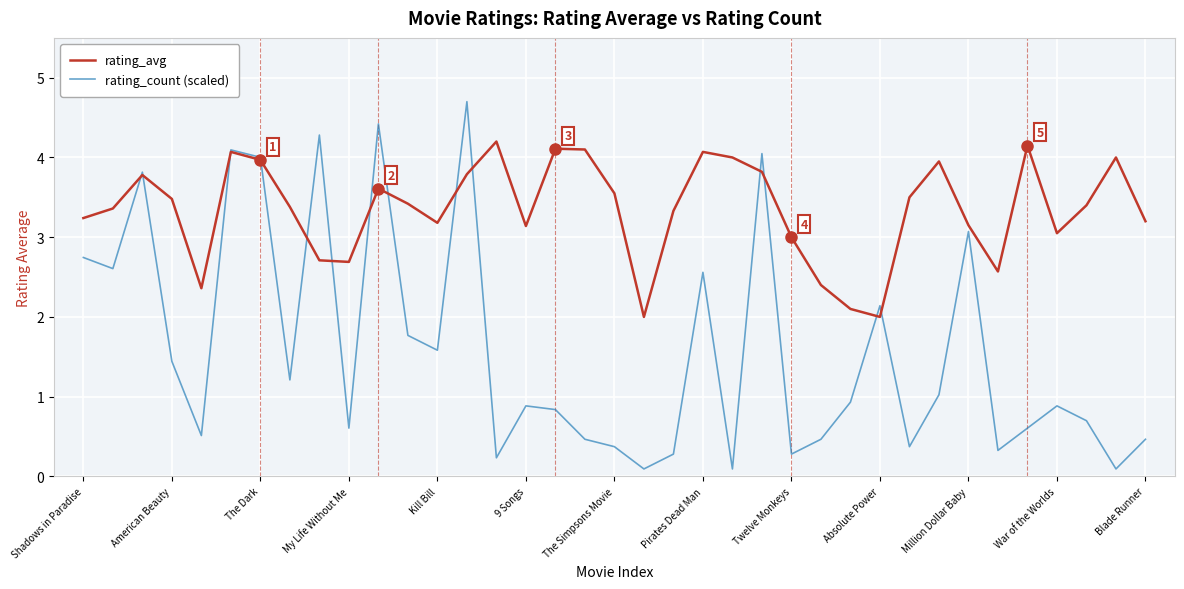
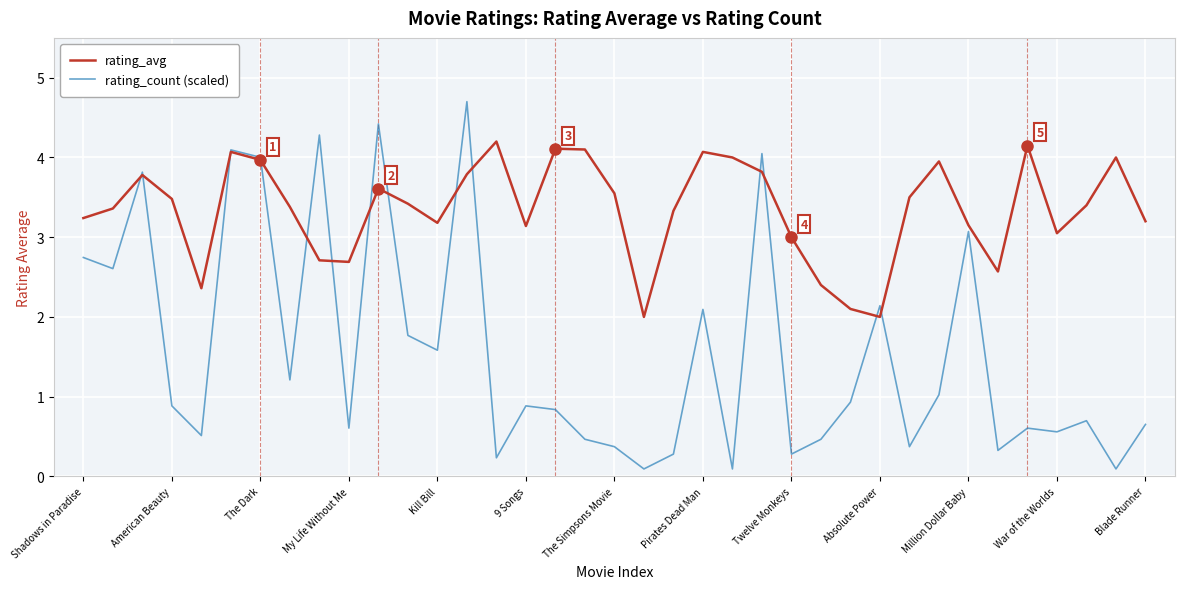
rating_count (scaled), American Beauty: 1.4 -> 0.9
rating_count (scaled), Pirates Dead Man: 2.6 -> 2.1
rating_count (scaled), War of the Worlds: 0.9 -> 0.6
rating_count (scaled), Blade Runner: 0.5 -> 0.7
